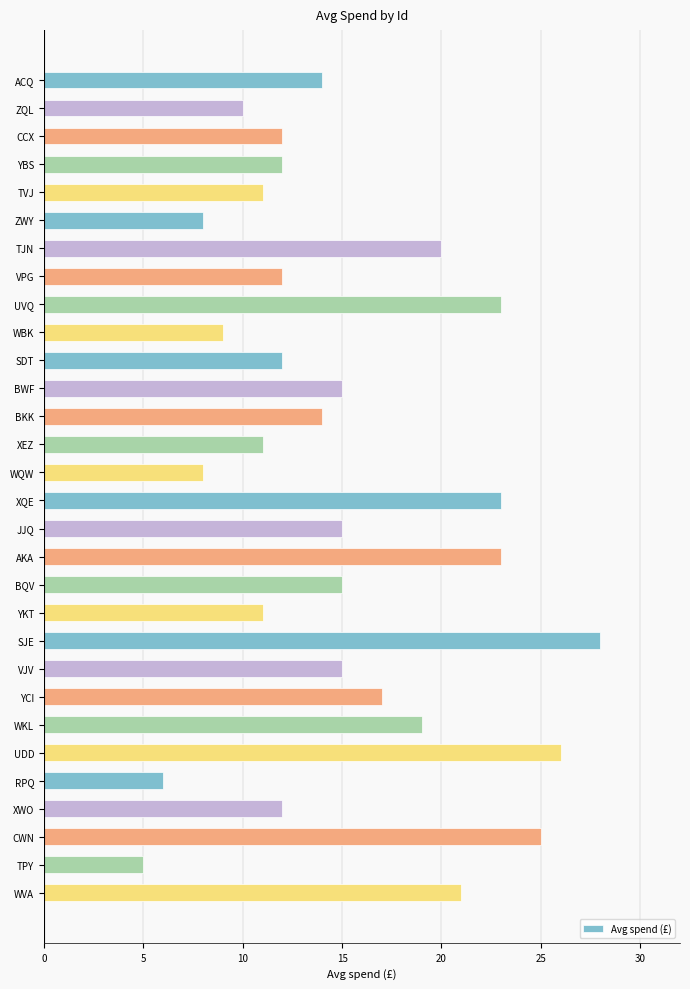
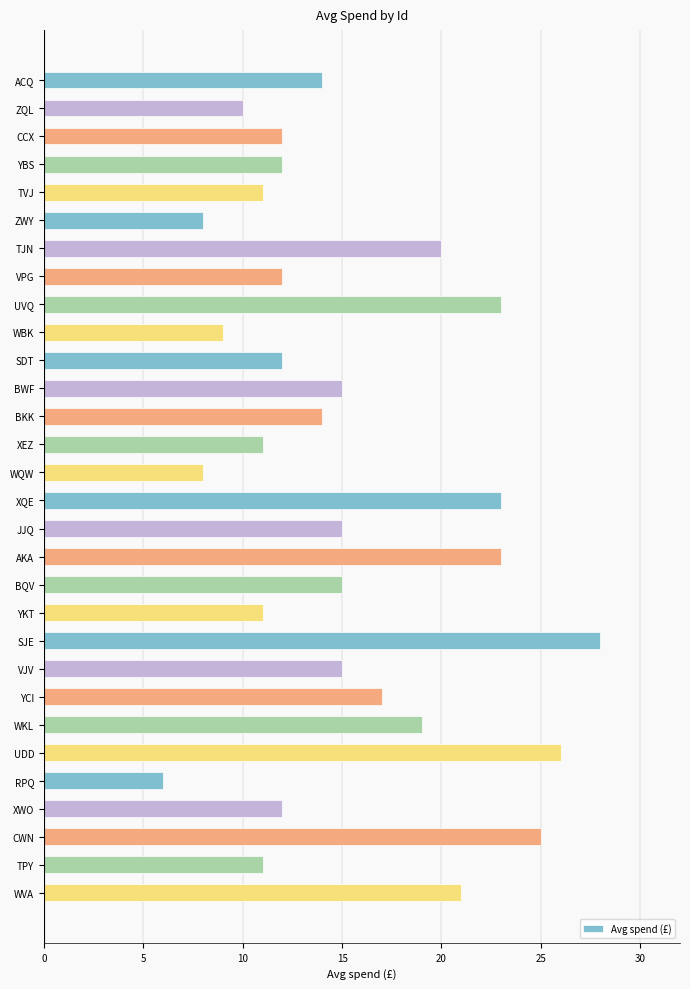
TPY: 5 -> 11
